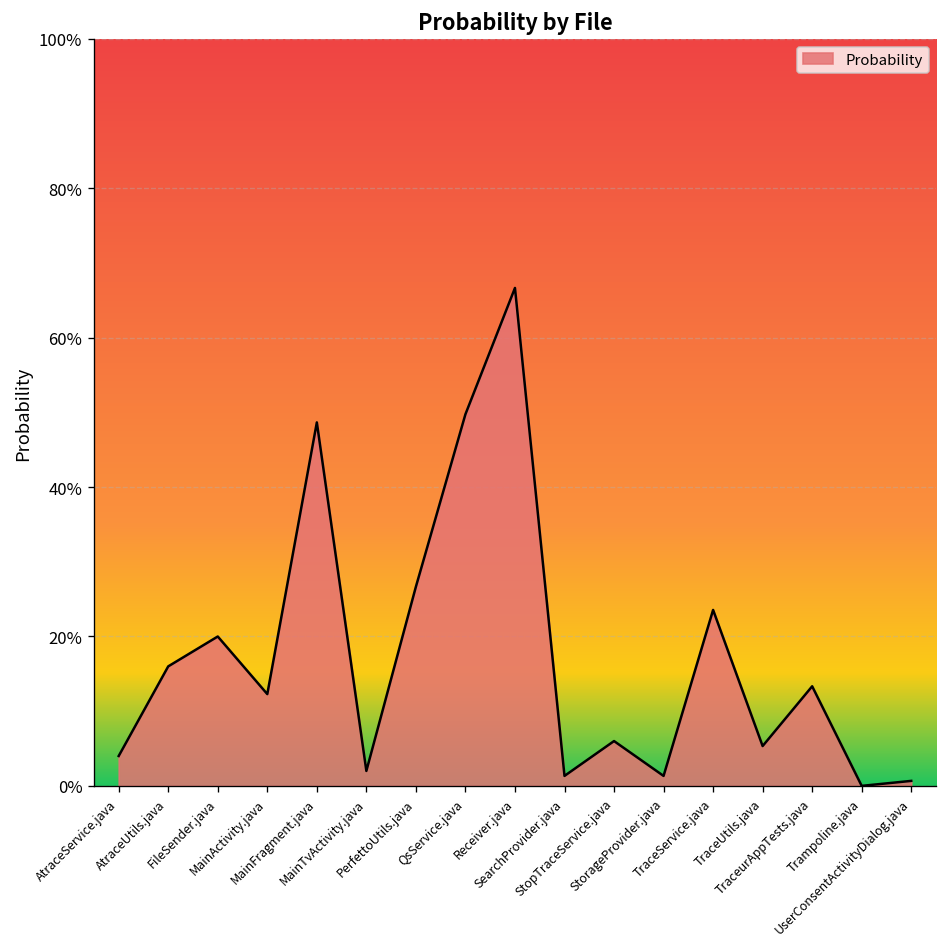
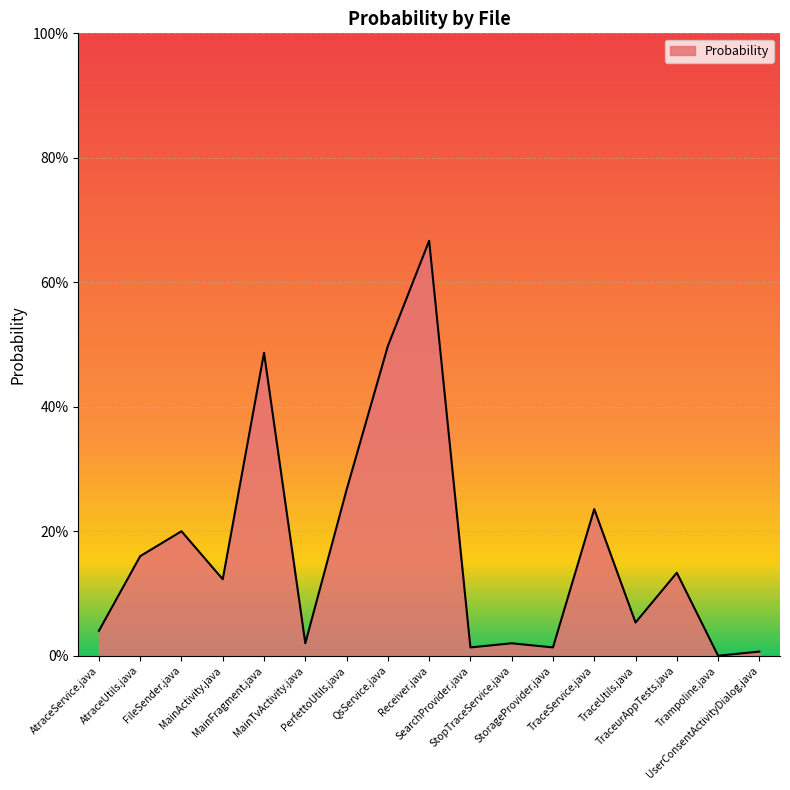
StopTraceService.java: 6% -> 2%
